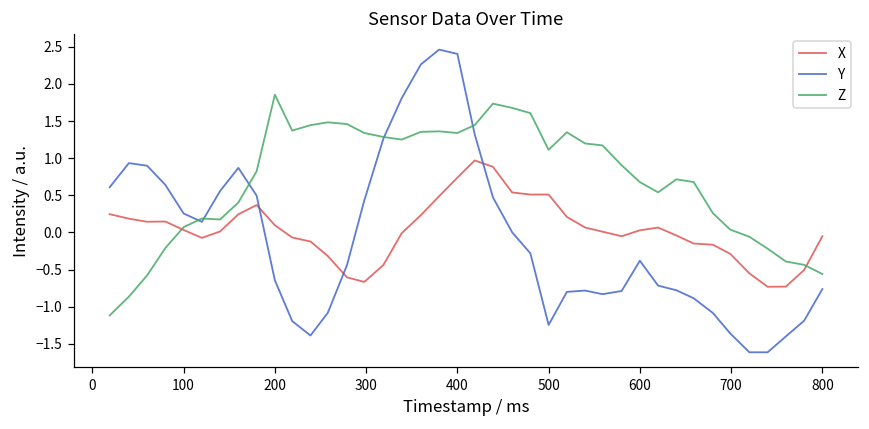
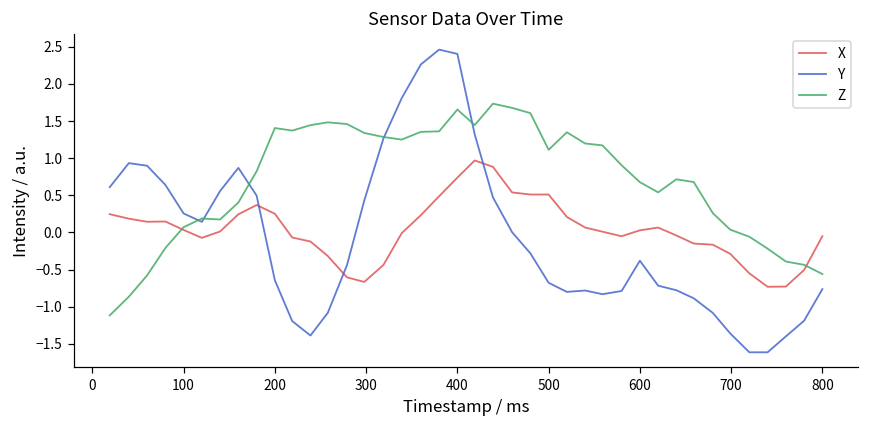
X, 200: 0.1 -> 0.3
Z, 200: 1.9 -> 1.4
Z, 400: 1.3 -> 1.7
Y, 500: -1.2 -> -0.7
